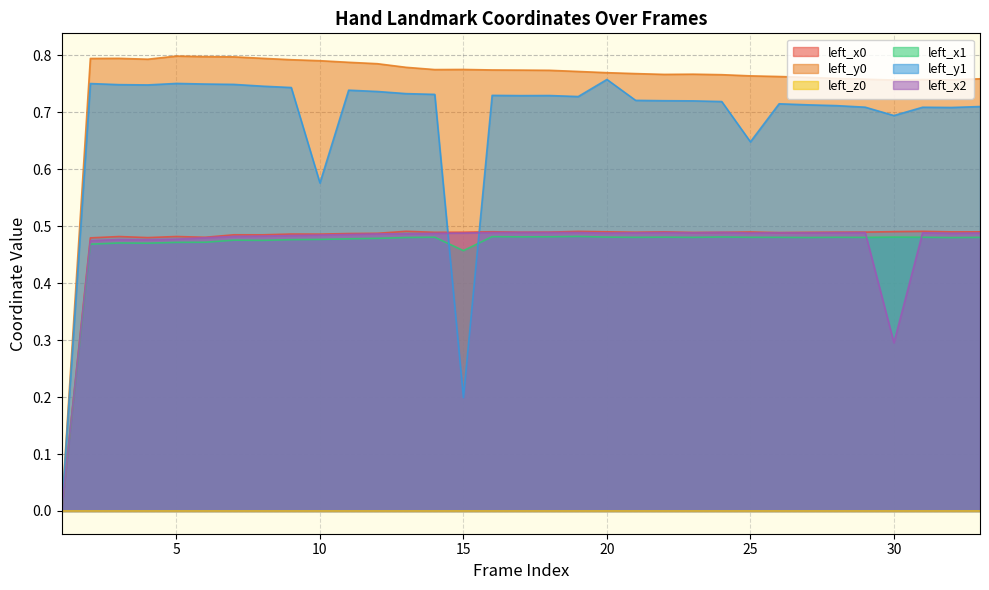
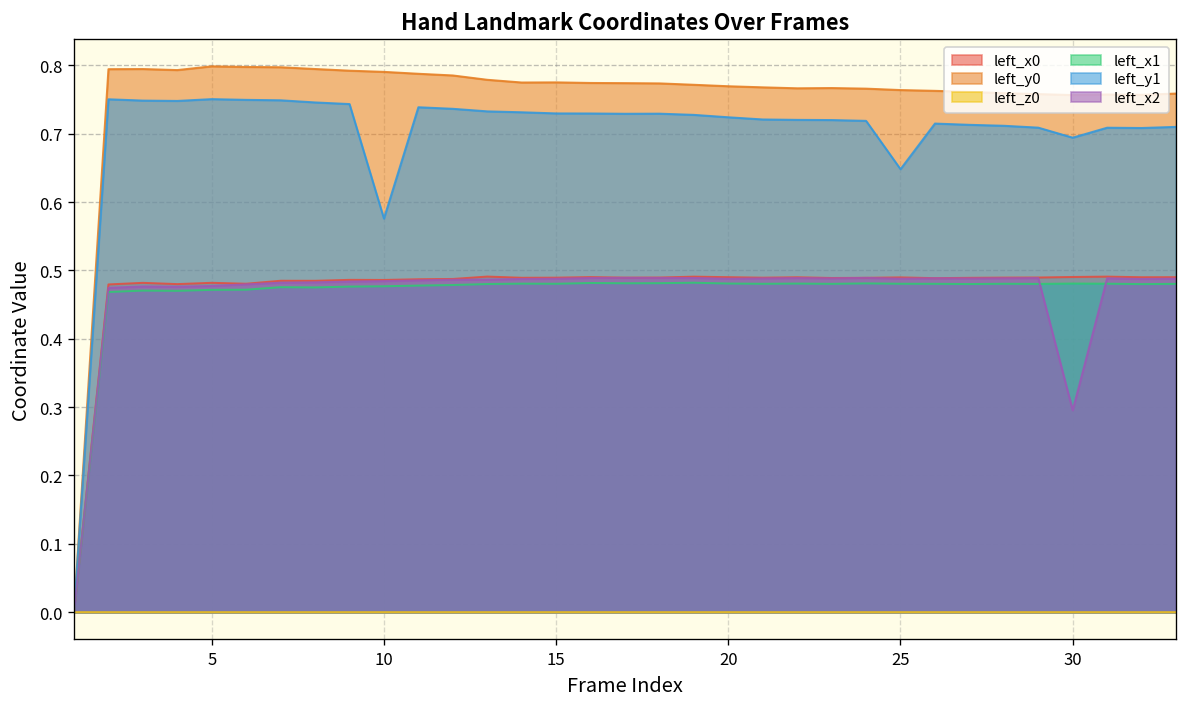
left_x1, 15: 0.46 -> 0.48
left_y1, 15: 0.20 -> 0.73
left_y1, 20: 0.76 -> 0.72
